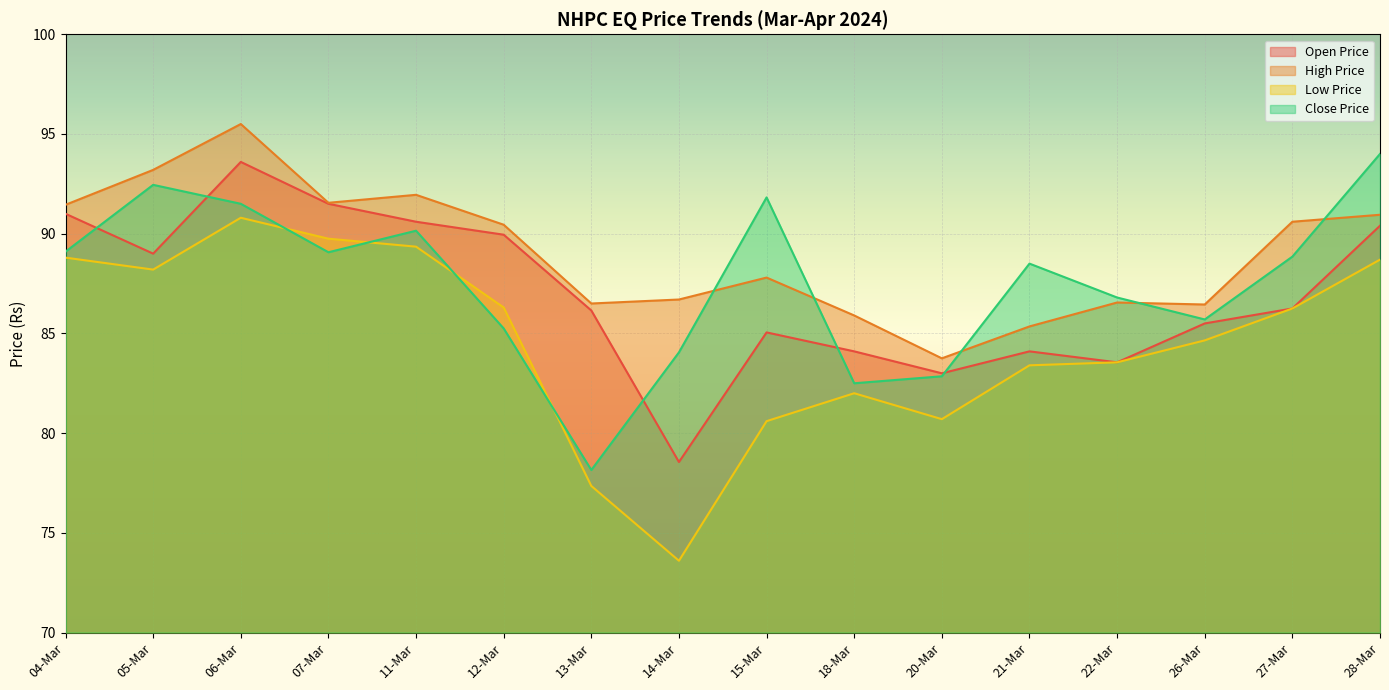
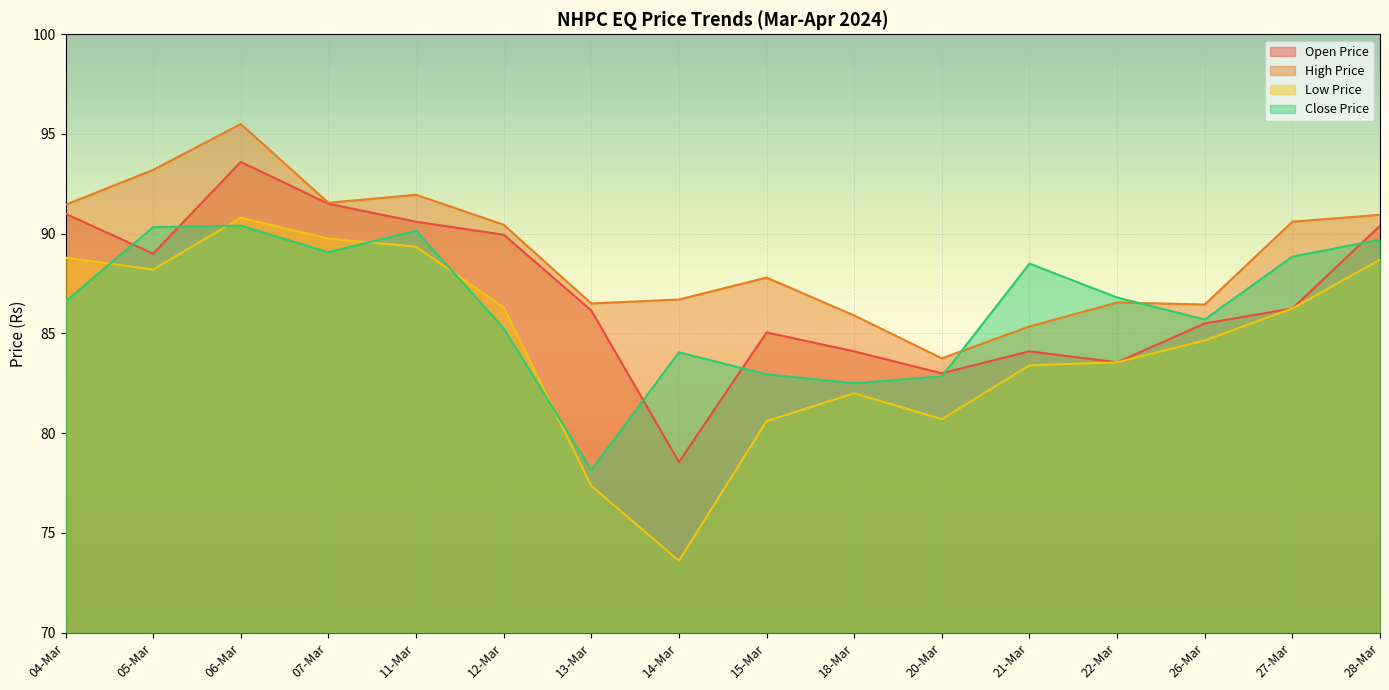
Close Price, 04-Mar: 89.1 -> 86.6
Close Price, 05-Mar: 92.5 -> 90.3
Close Price, 06-Mar: 91.5 -> 90.4
Close Price, 15-Mar: 91.8 -> 83.0
Close Price, 28-Mar: 94.0 -> 89.7
